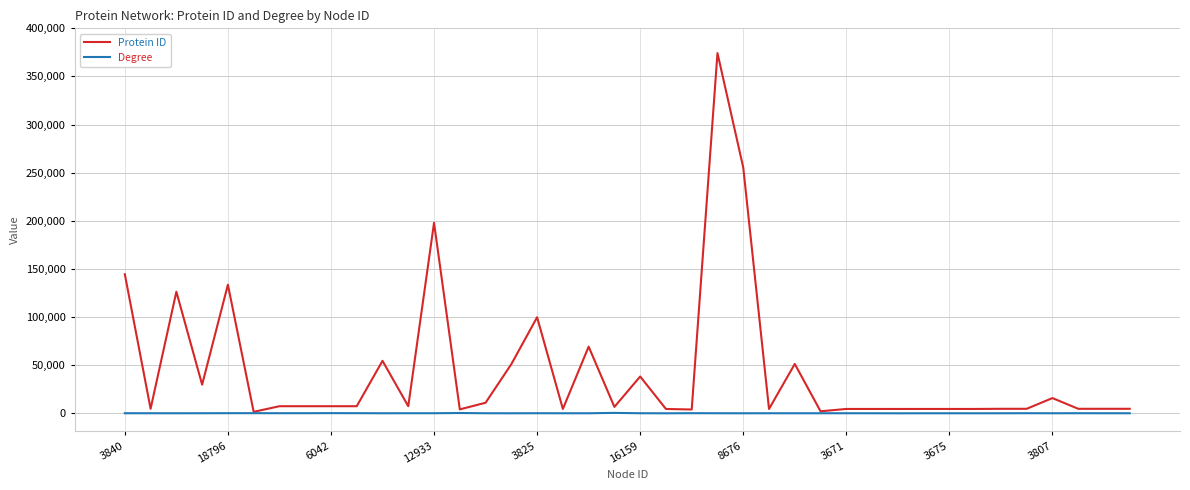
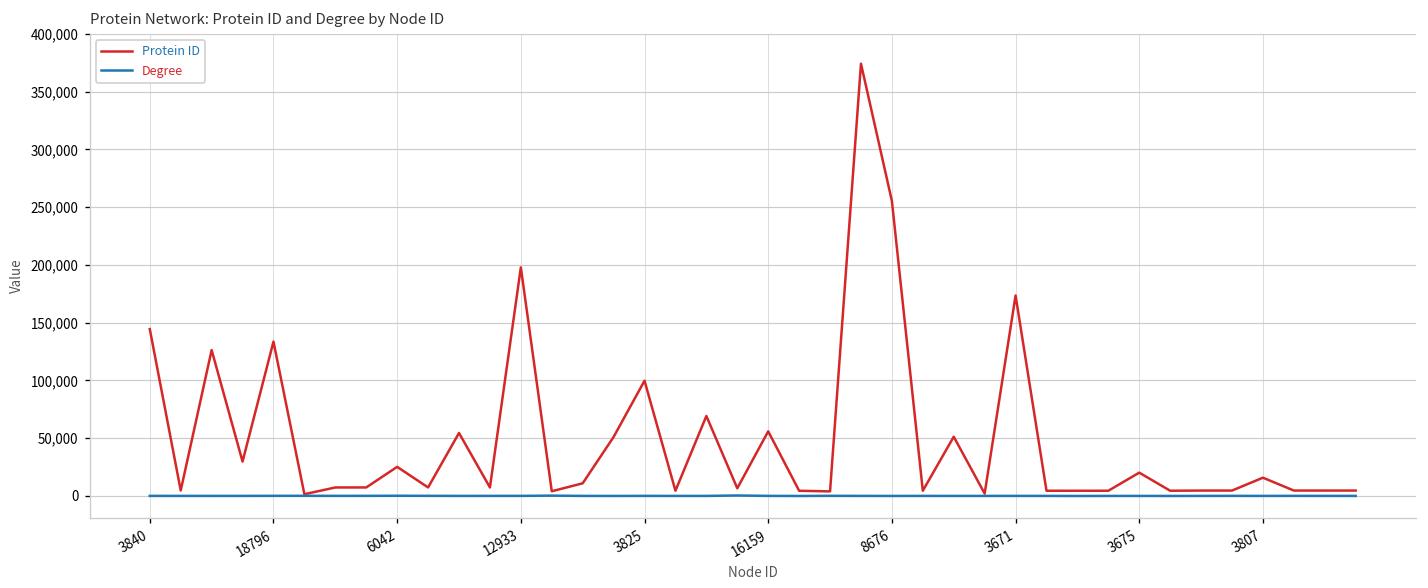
Protein ID, 6042: 10,000 -> 30,000
Protein ID, 16159: 40,000 -> 60,000
Protein ID, 3671: 0 -> 170,000
Protein ID, 3675: 0 -> 20,000
